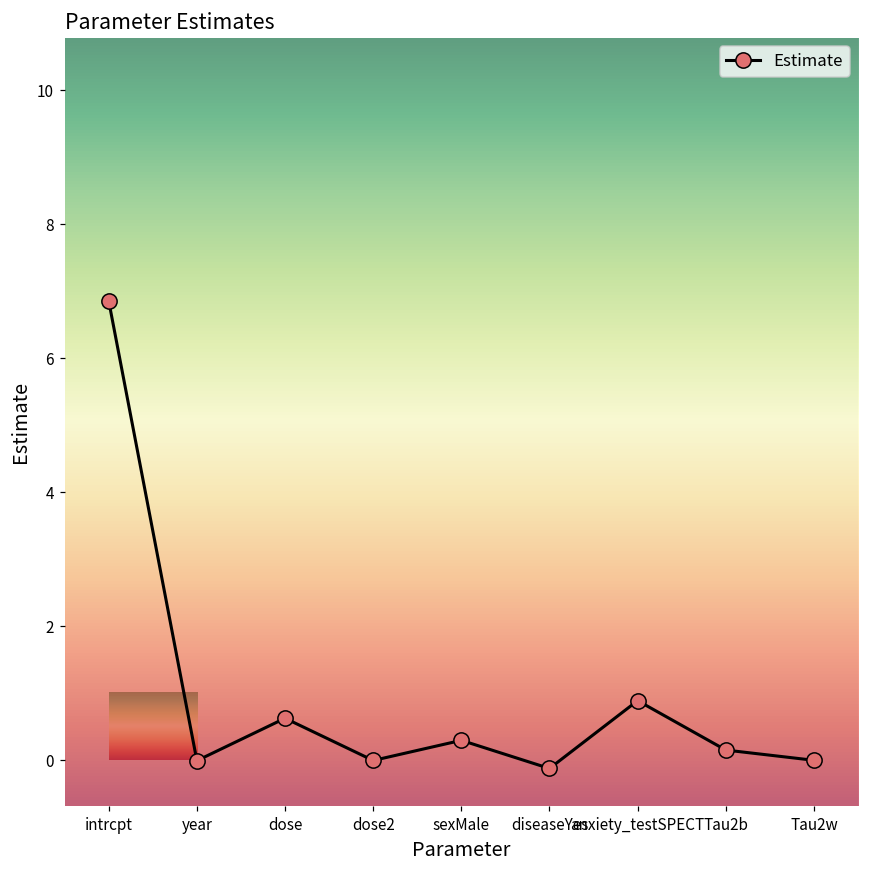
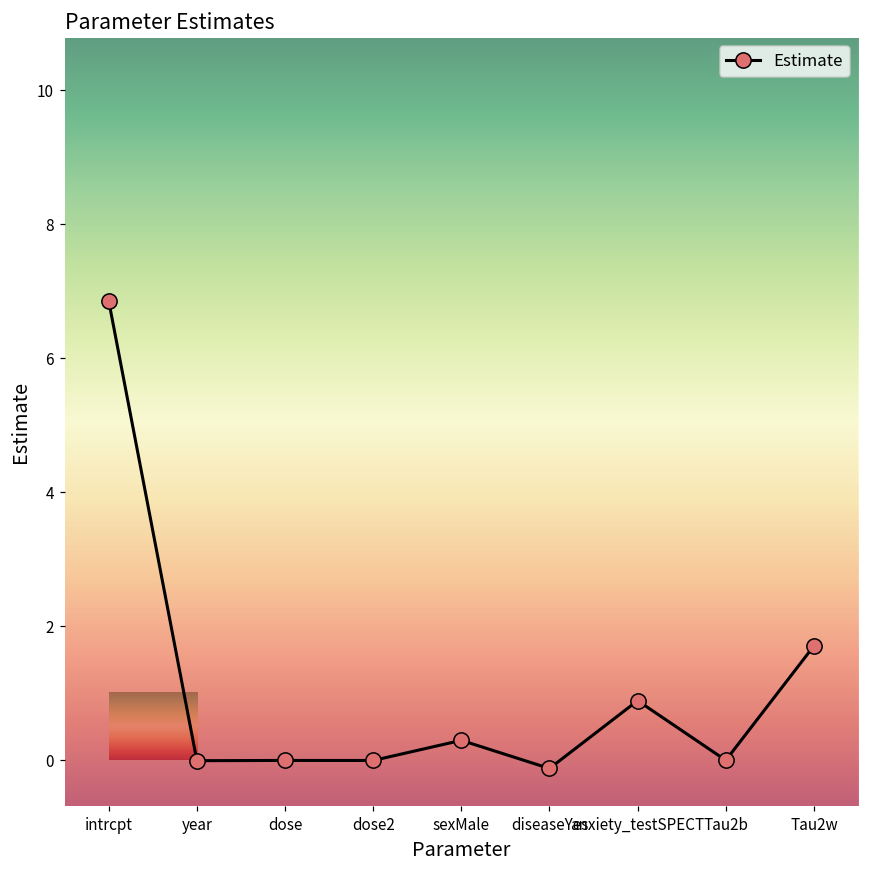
dose: 0.6 -> 0.0
Tau2b: 0.2 -> 0.0
Tau2w: 0.0 -> 1.7
